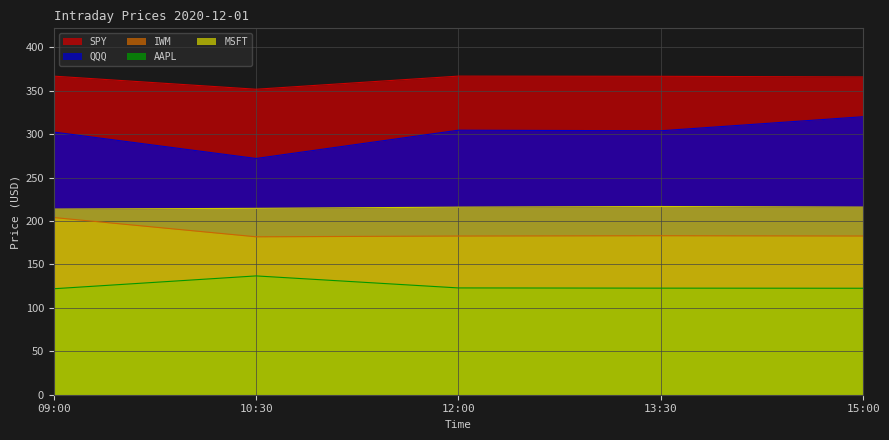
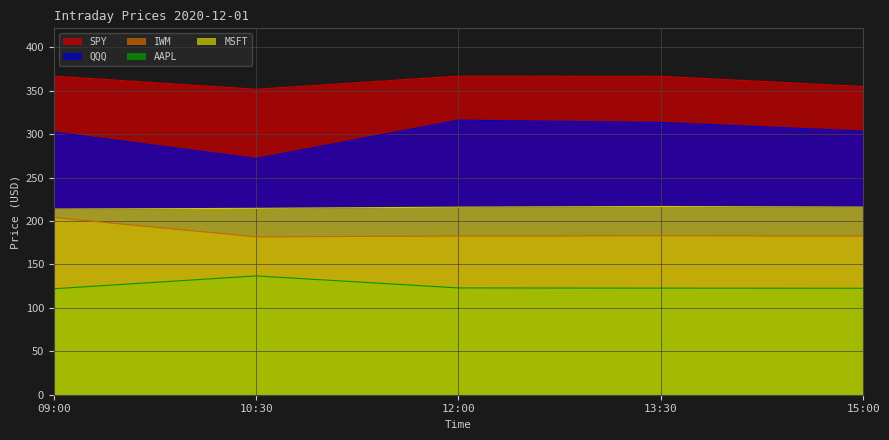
QQQ, 12:00: 300 -> 320
QQQ, 13:30: 300 -> 310
SPY, 15:00: 370 -> 360
QQQ, 15:00: 320 -> 300
